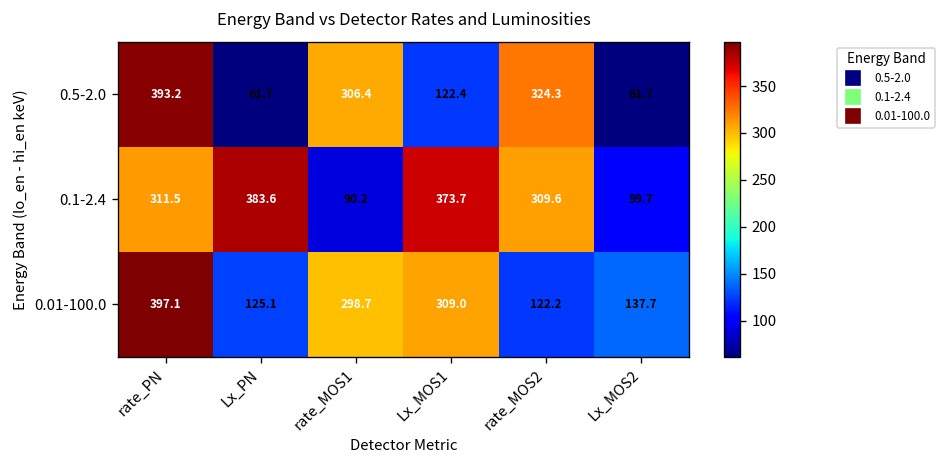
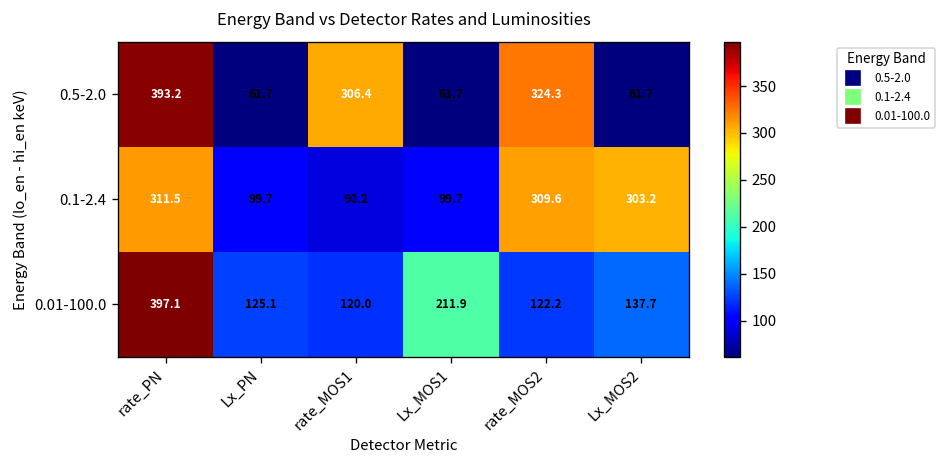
0.5-2.0, Lx_MOS1: 122.4 -> 61.7
0.1-2.4, Lx_PN: 383.6 -> 99.7
0.1-2.4, Lx_MOS1: 373.7 -> 99.7
0.1-2.4, Lx_MOS2: 99.7 -> 303.2
0.01-100.0, rate_MOS1: 298.7 -> 120.0
0.01-100.0, Lx_MOS1: 309.0 -> 211.9
